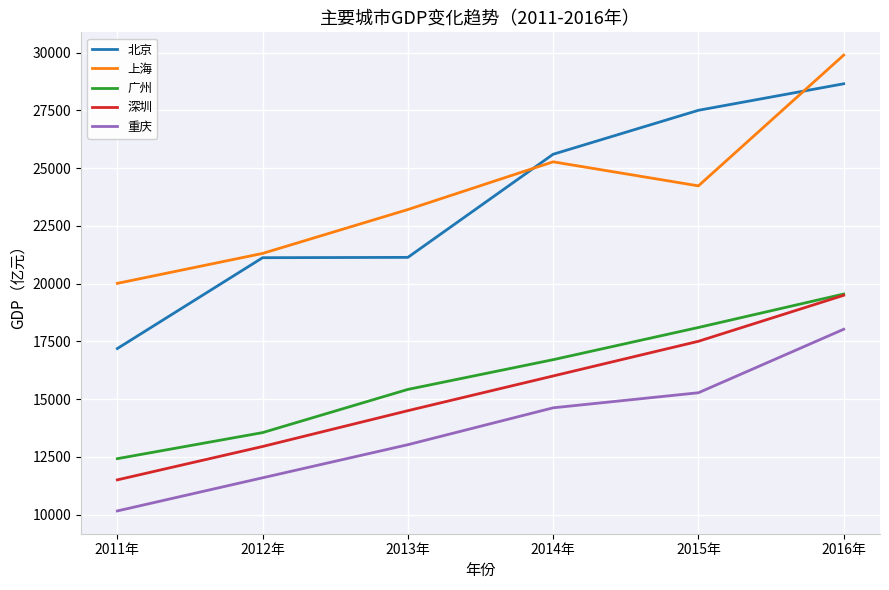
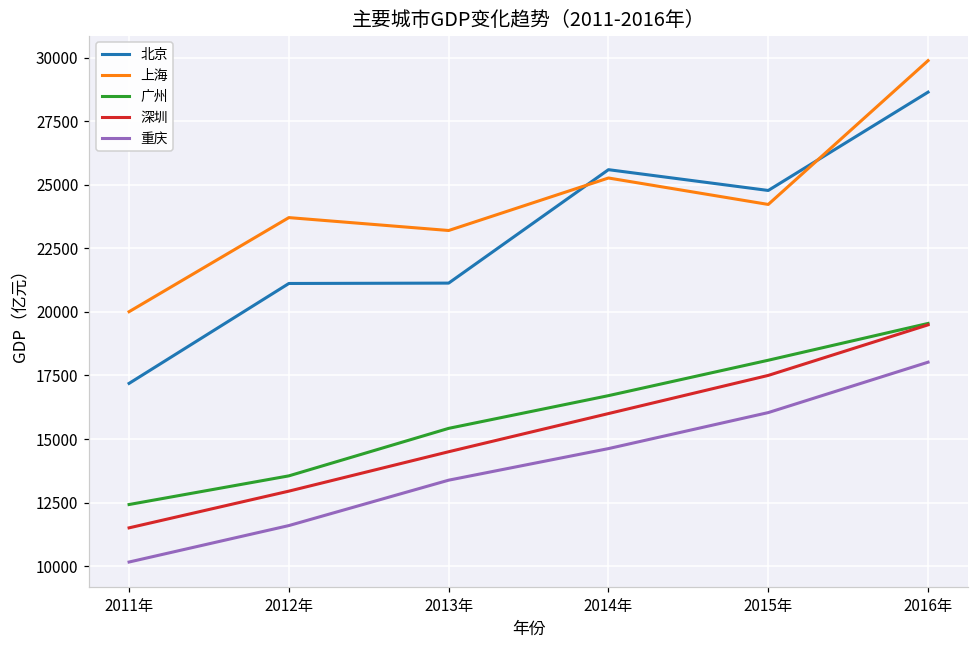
上海, 2012年: 21300 -> 23700
重庆, 2013年: 13000 -> 13400
北京, 2015年: 27500 -> 24800
重庆, 2015年: 15300 -> 16000
